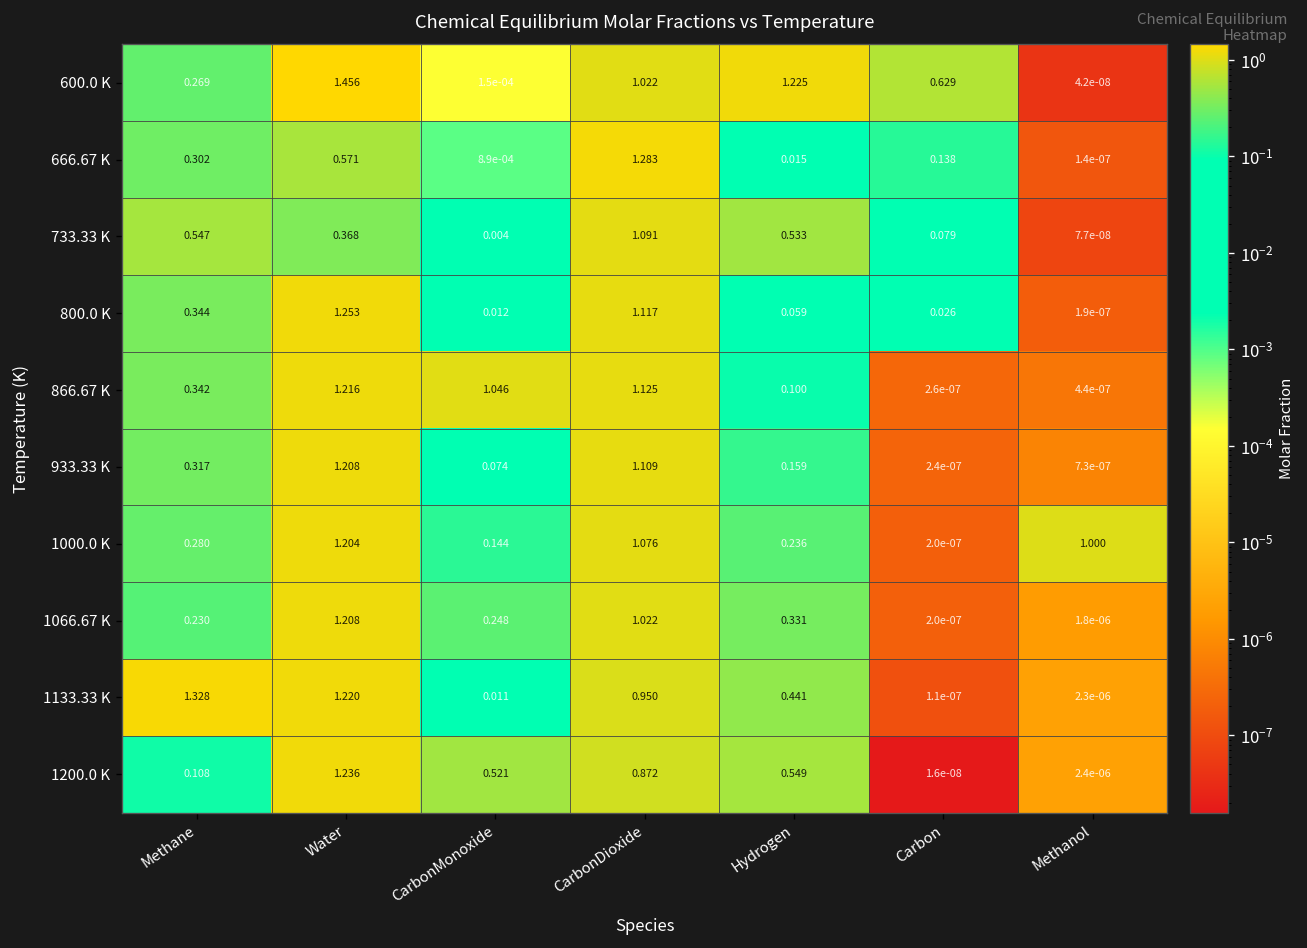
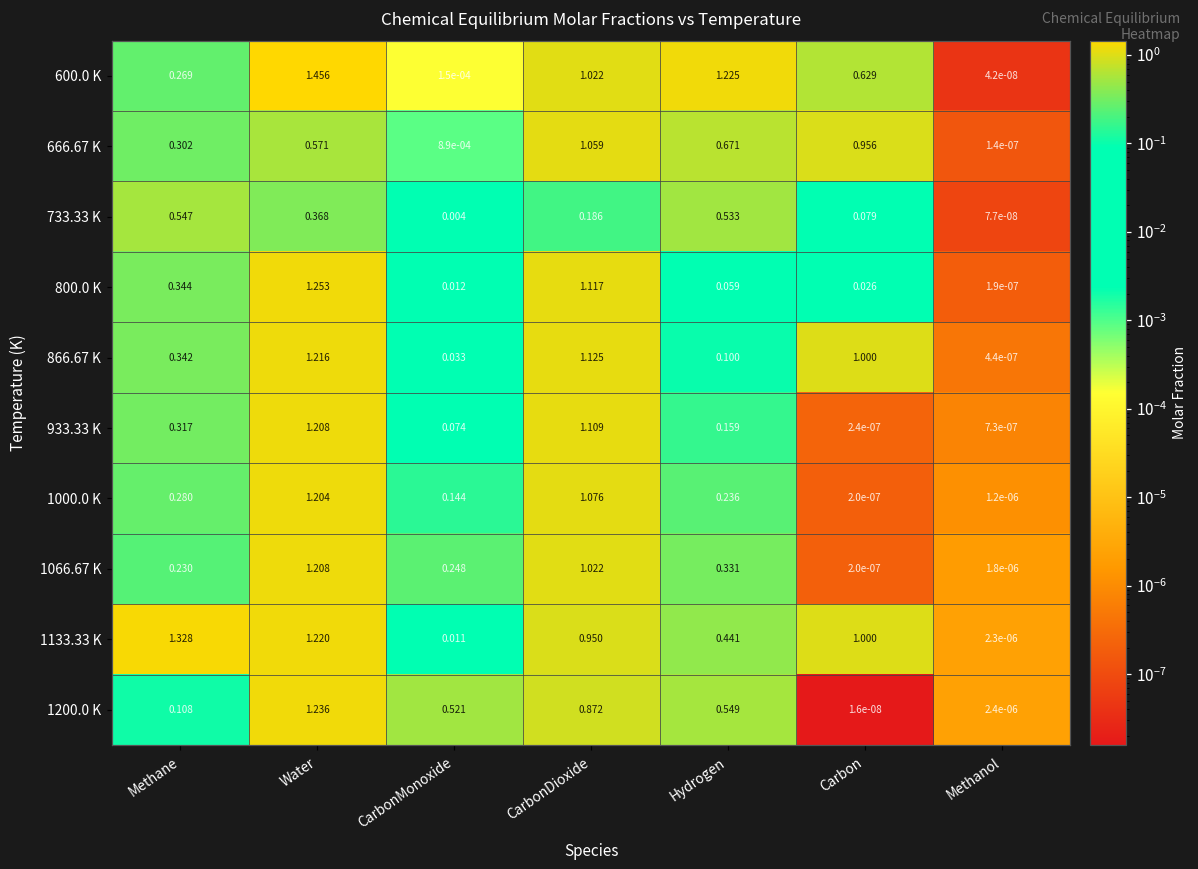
666.67 K, CarbonDioxide: 1.283 -> 1.059
666.67 K, Hydrogen: 0.015 -> 0.671
666.67 K, Carbon: 0.138 -> 0.956
733.33 K, CarbonDioxide: 1.091 -> 0.186
866.67 K, CarbonMonoxide: 1.046 -> 0.033
866.67 K, Carbon: 2.6e-07 -> 1.000
1000.0 K, Methanol: 1.000 -> 1.2e-06
1133.33 K, Carbon: 1.1e-07 -> 1.000
